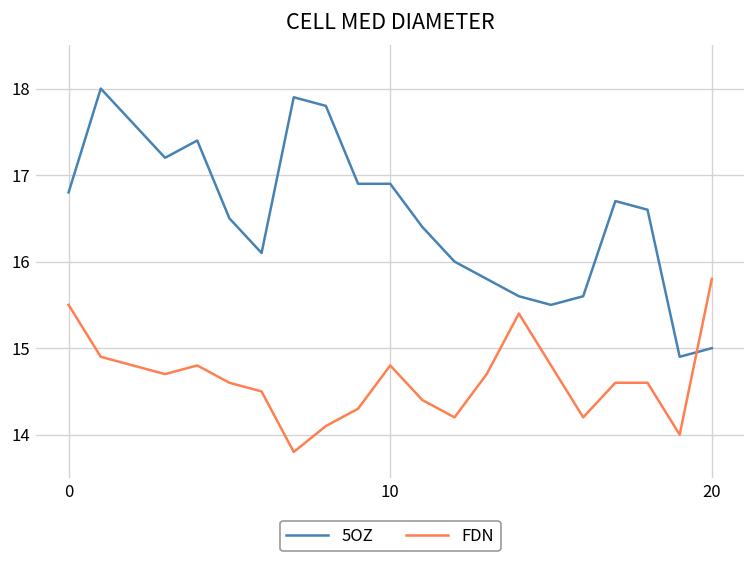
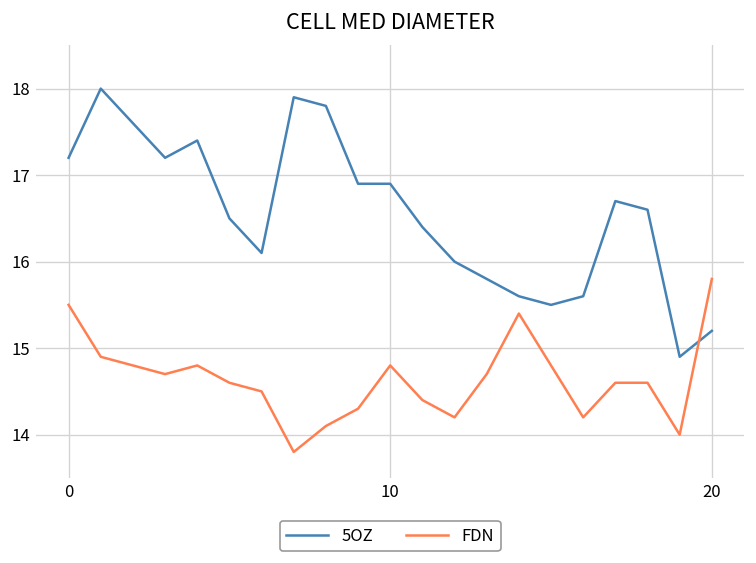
5OZ, 0: 16.8 -> 17.2
5OZ, 20: 15.0 -> 15.2
